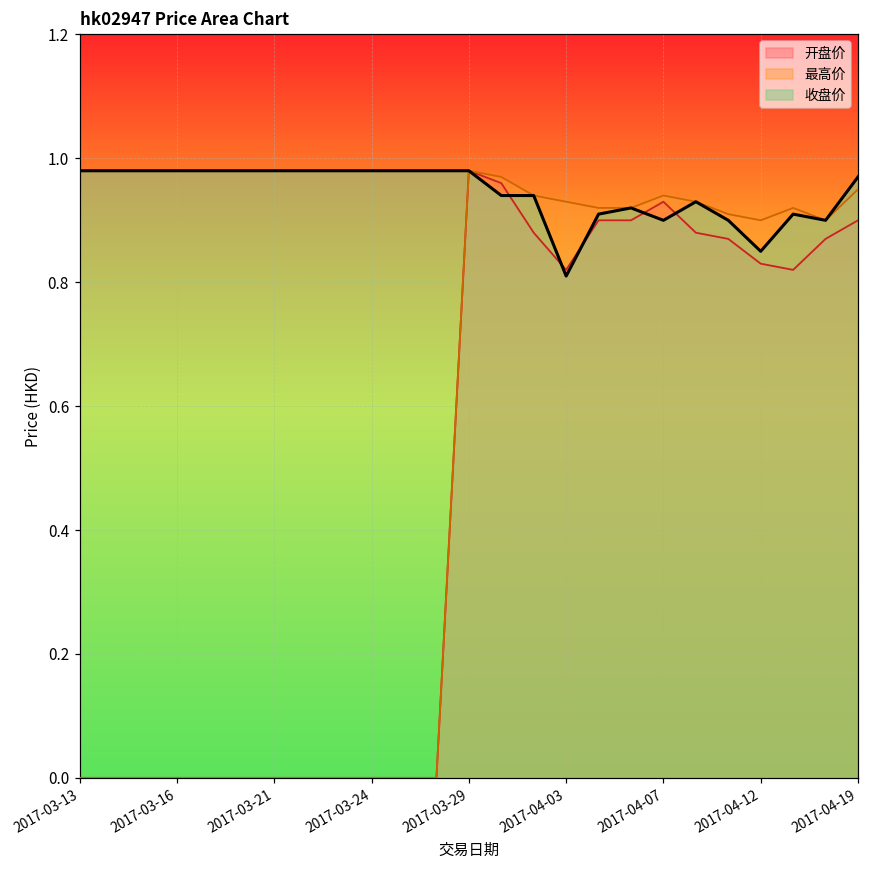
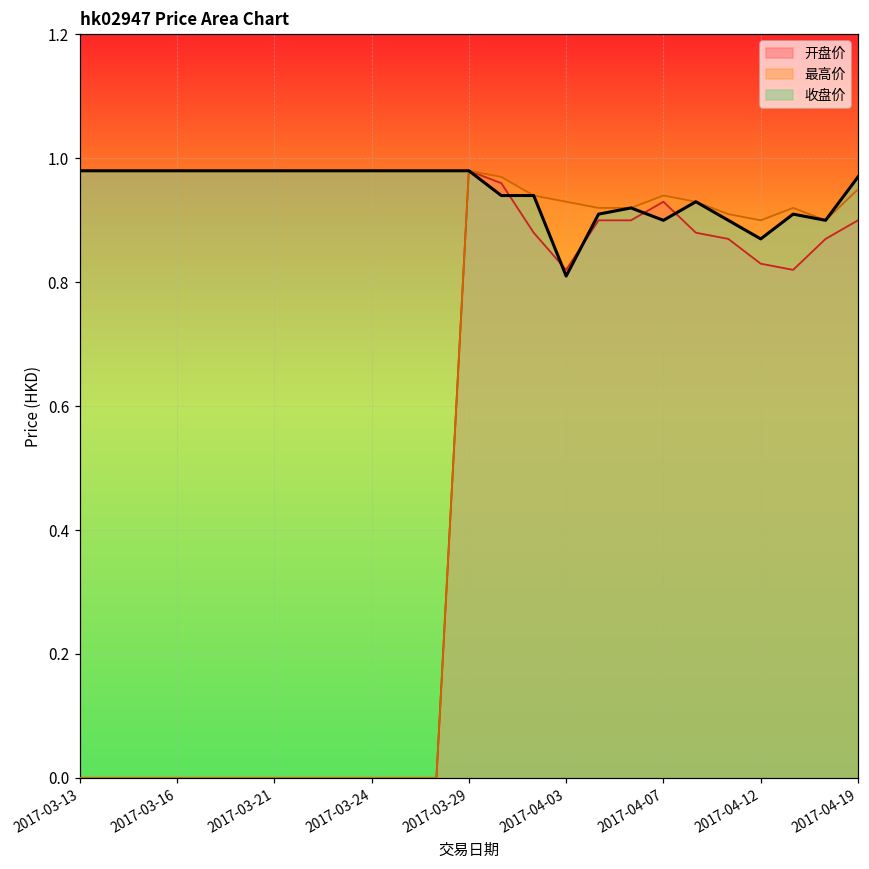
收盘价, 2017-04-12: 0.85 -> 0.87
